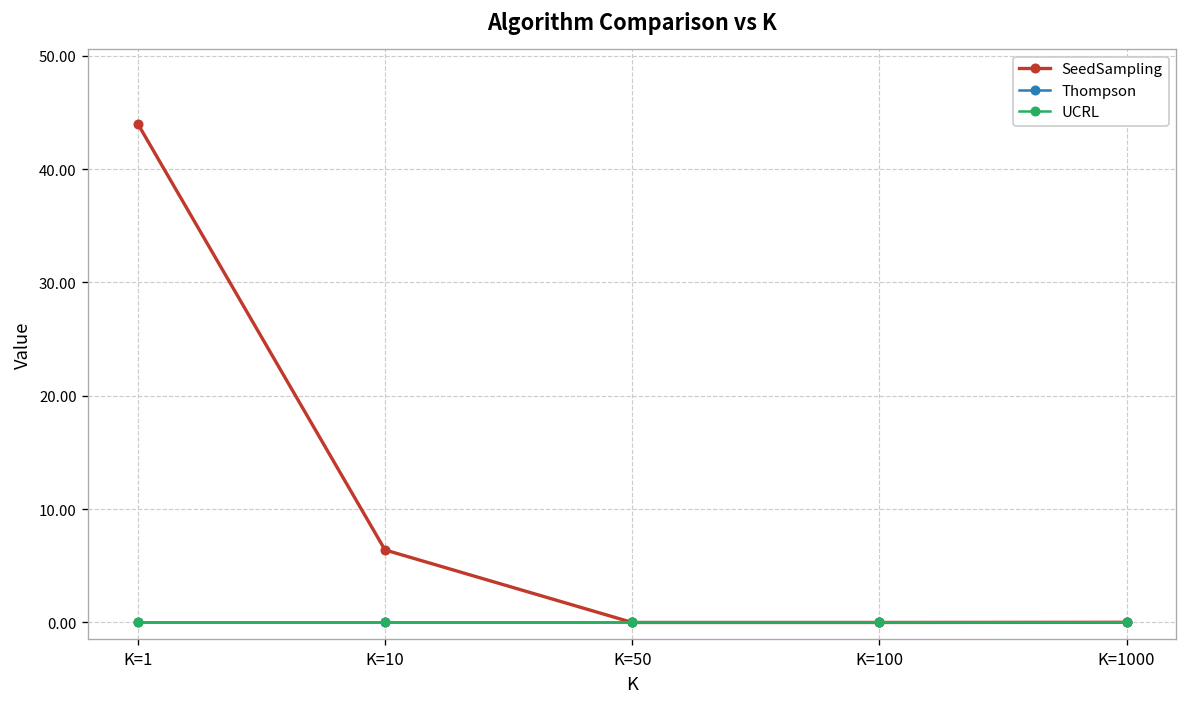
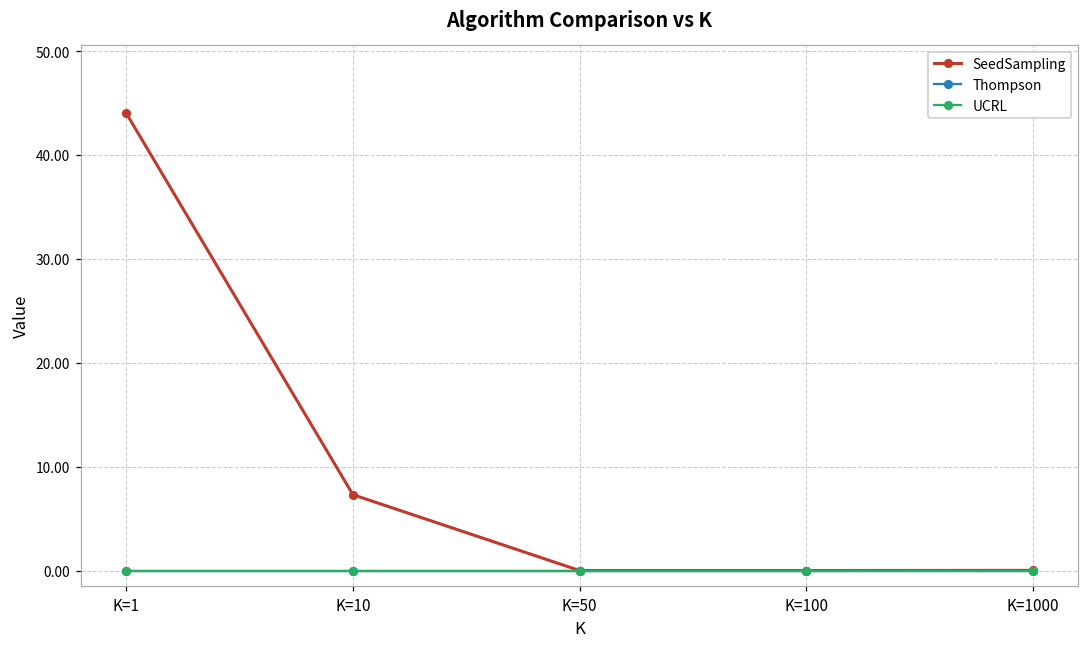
SeedSampling, K=10: 6 -> 7
